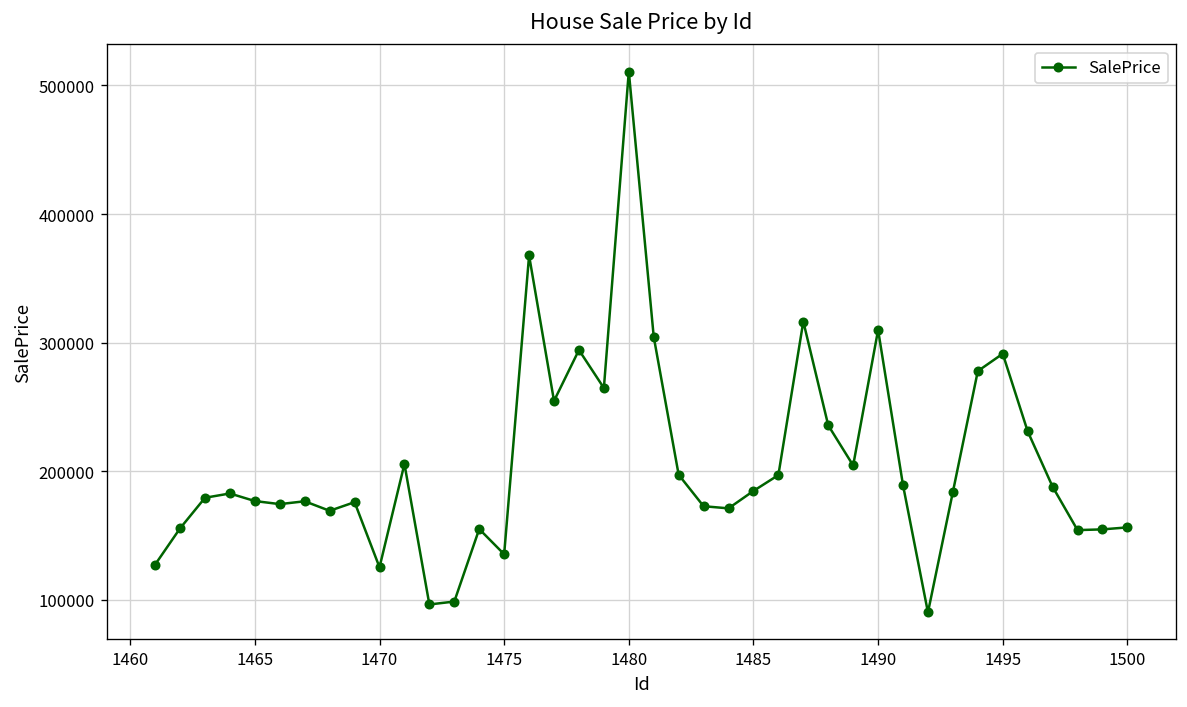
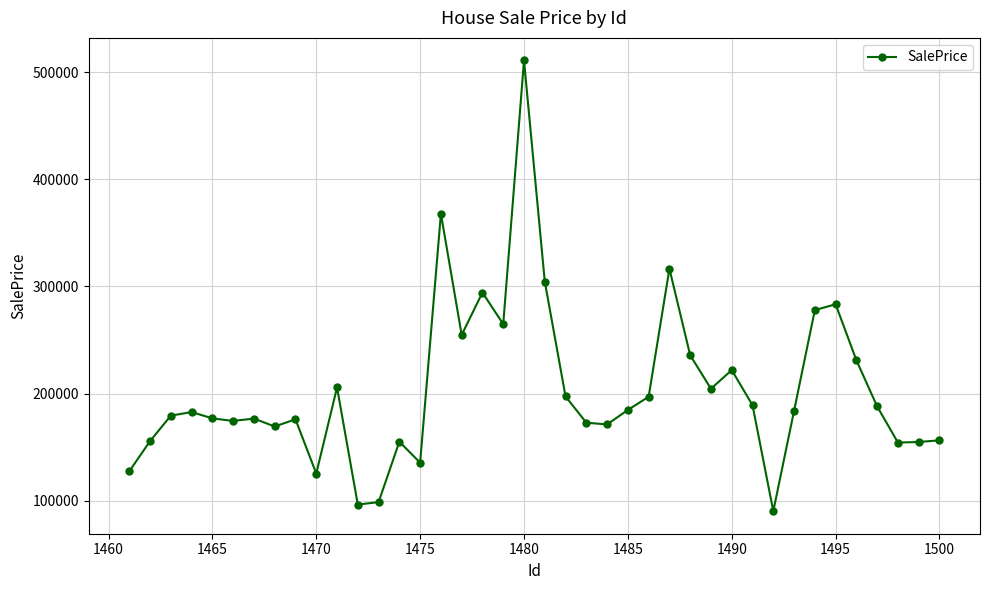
1490: 310000 -> 222000
1495: 291000 -> 283000
